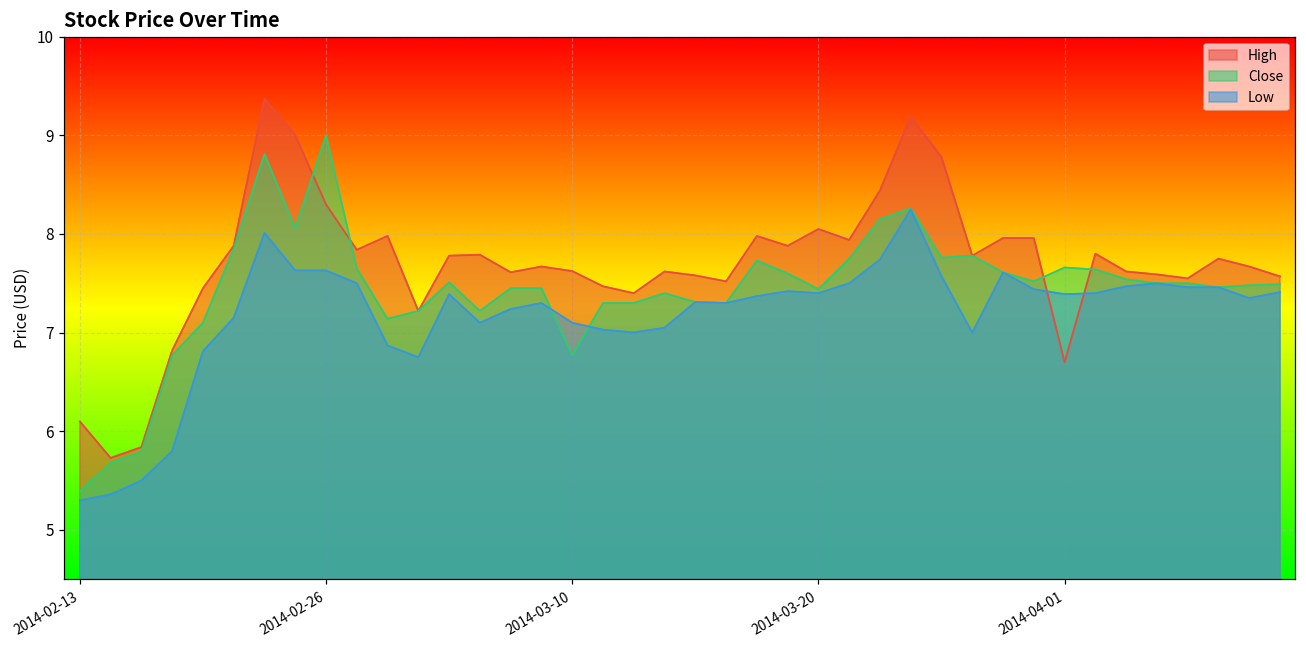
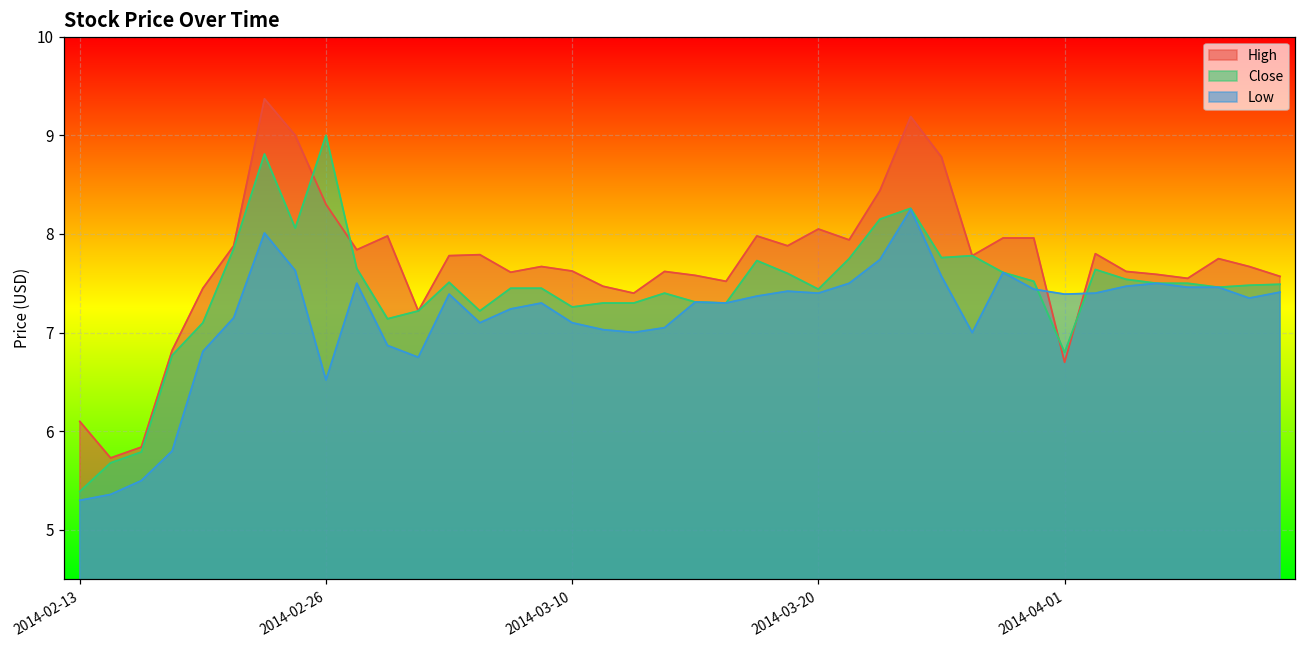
Low, 2014-02-26: 7.6 -> 6.5
Close, 2014-03-10: 6.8 -> 7.3
Close, 2014-04-01: 7.7 -> 6.8
